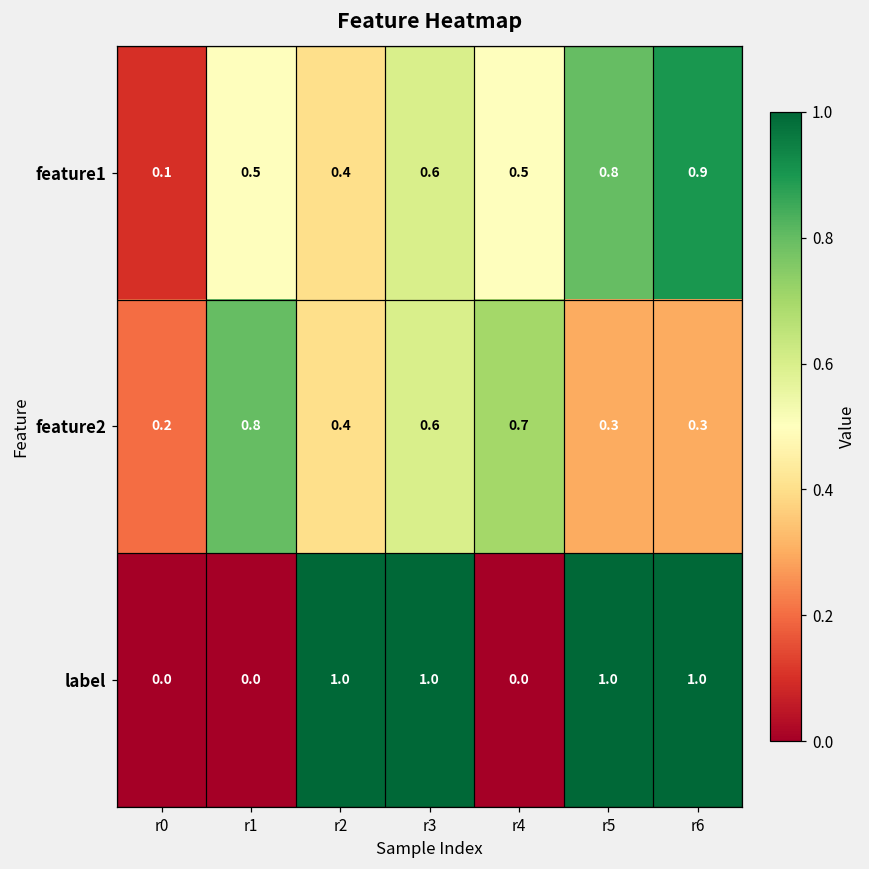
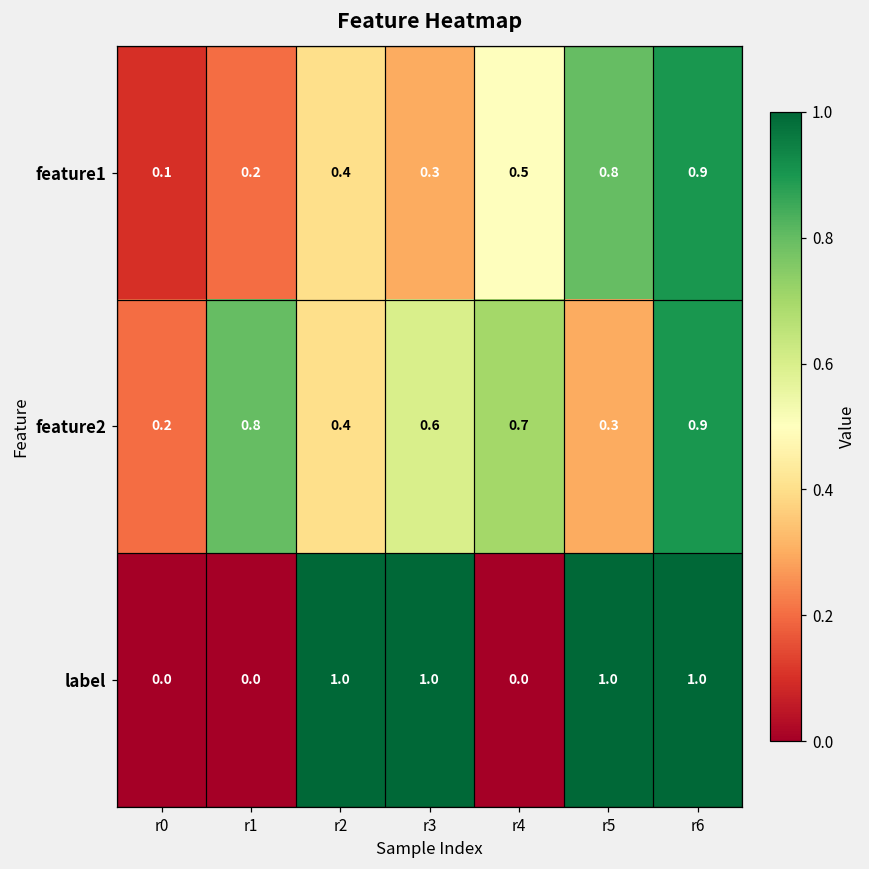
feature1, r1: 0.5 -> 0.2
feature1, r3: 0.6 -> 0.3
feature2, r6: 0.3 -> 0.9
